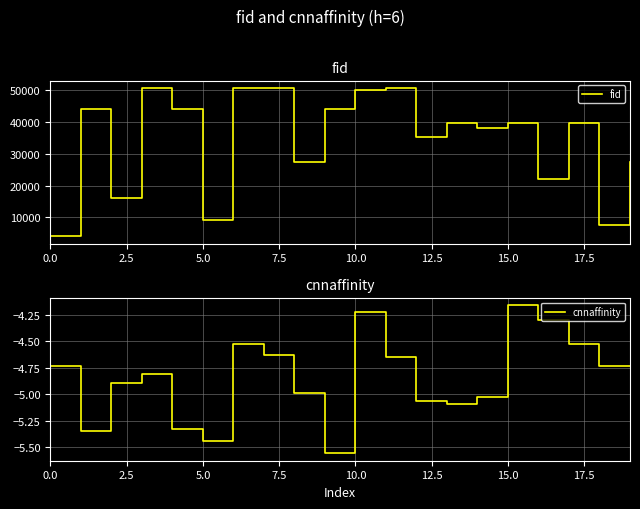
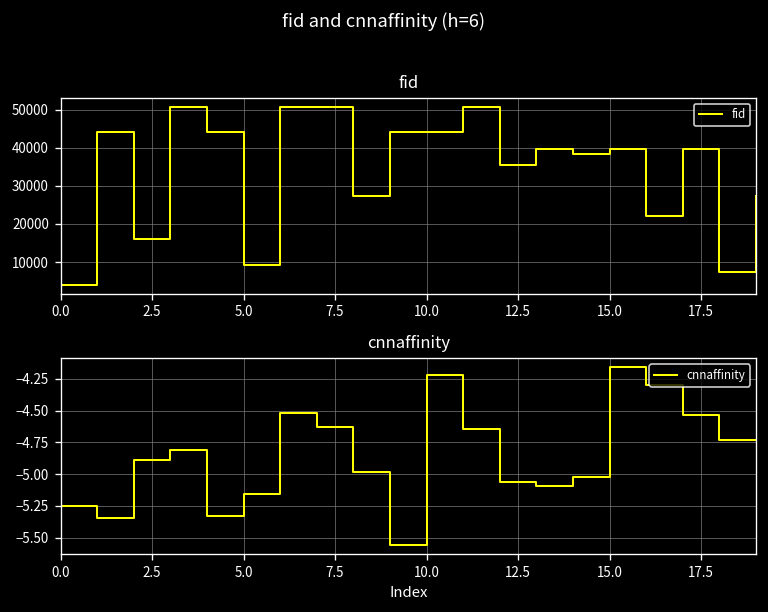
fid, 10.0: 50000 -> 44000
cnnaffinity, 0.0: -4.73 -> -5.25
cnnaffinity, 5.0: -5.44 -> -5.15
